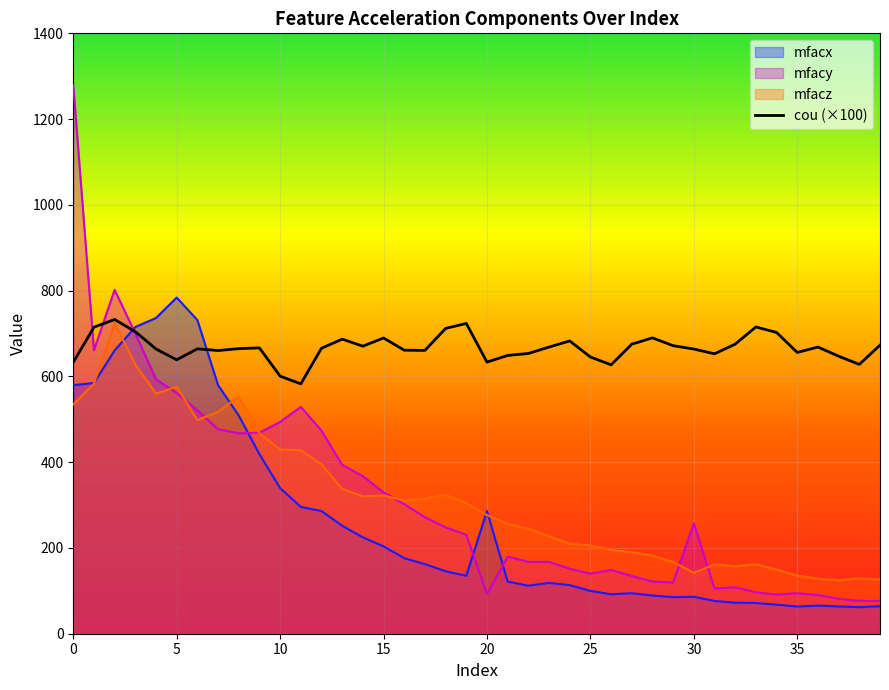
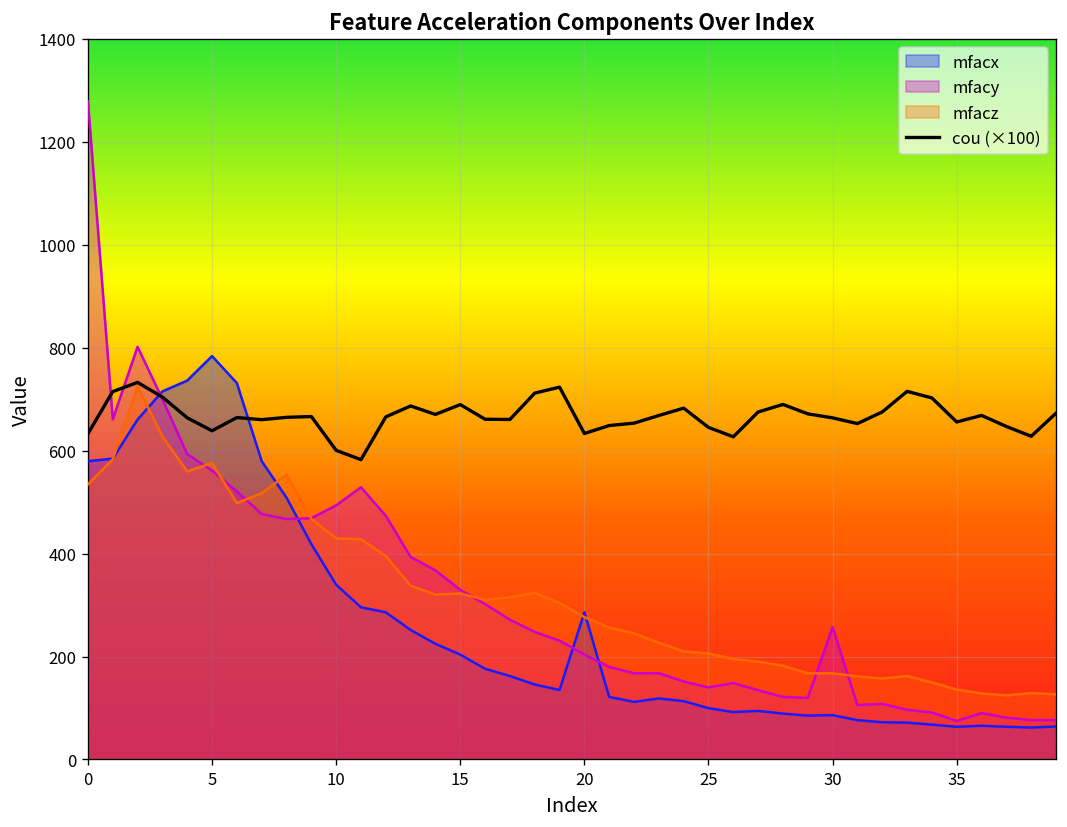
mfacy, 20: 90 -> 200
mfacz, 30: 140 -> 170
mfacy, 35: 90 -> 70
